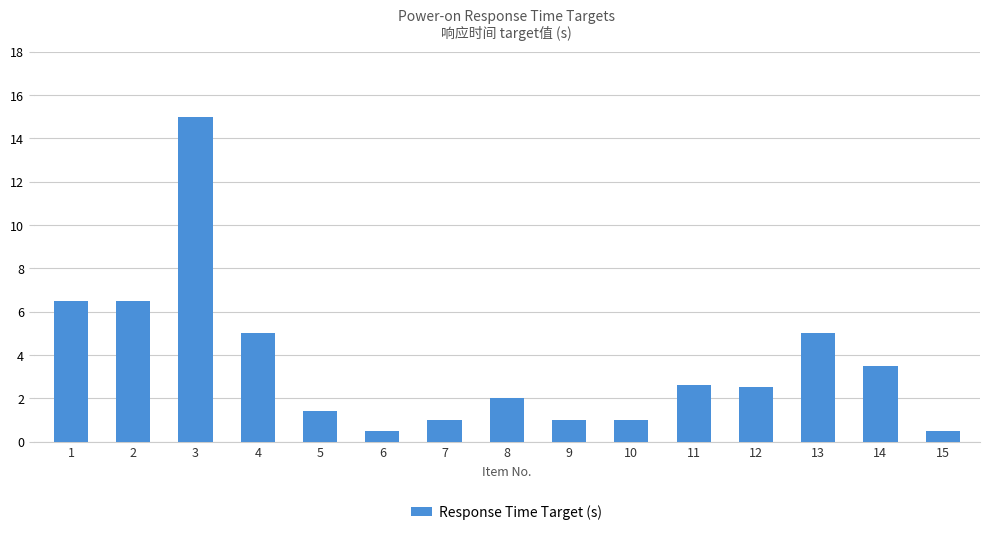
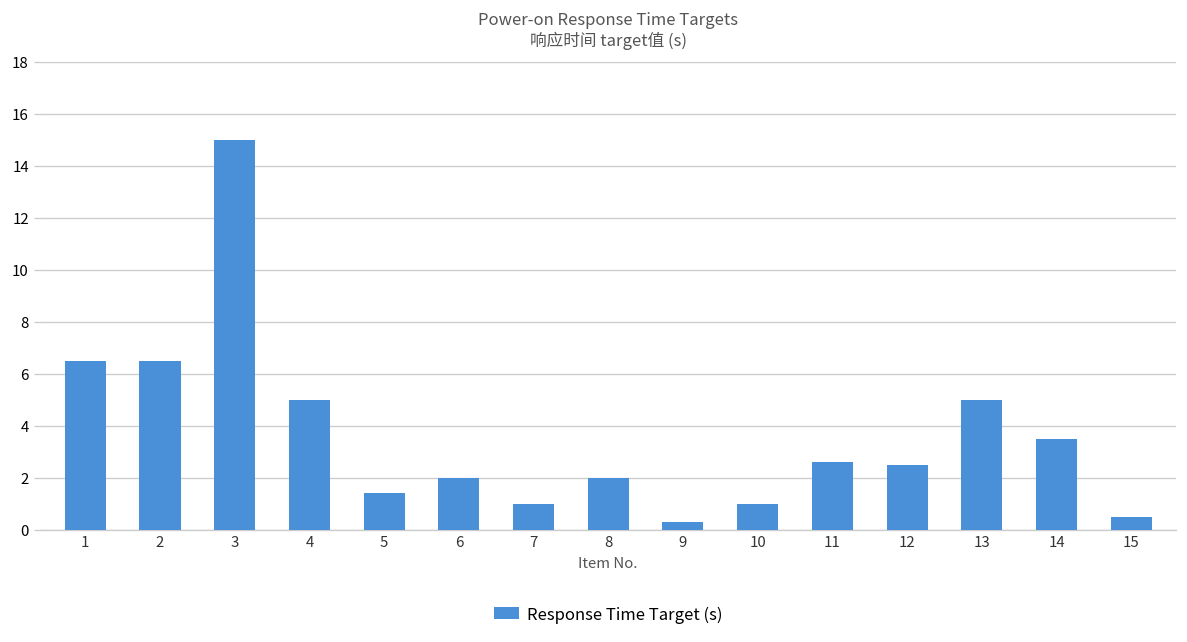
6: 0.5 -> 2.0
9: 1.0 -> 0.3
